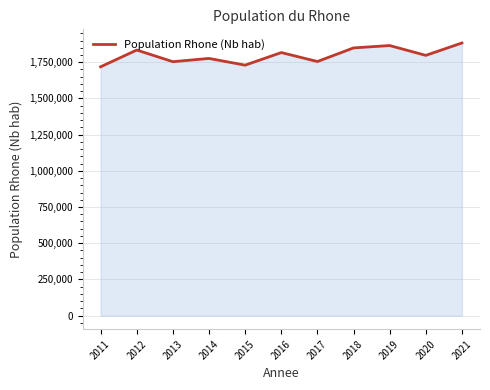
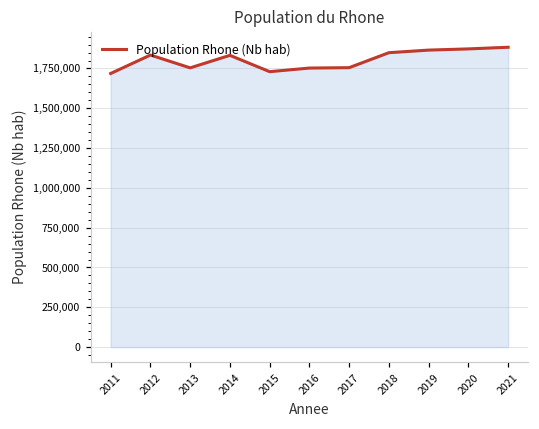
2014: 1,780,000 -> 1,830,000
2016: 1,820,000 -> 1,750,000
2020: 1,800,000 -> 1,870,000
